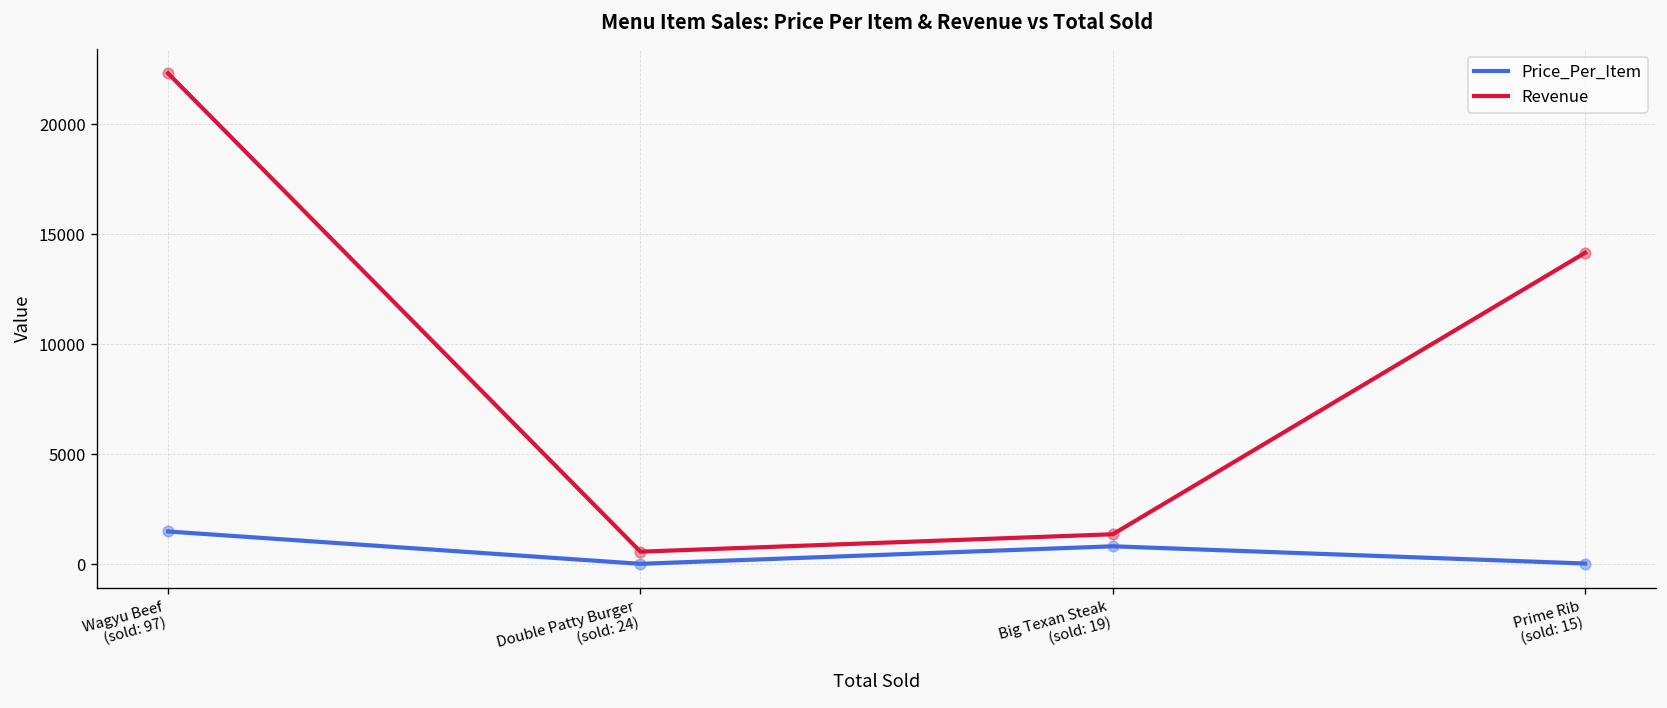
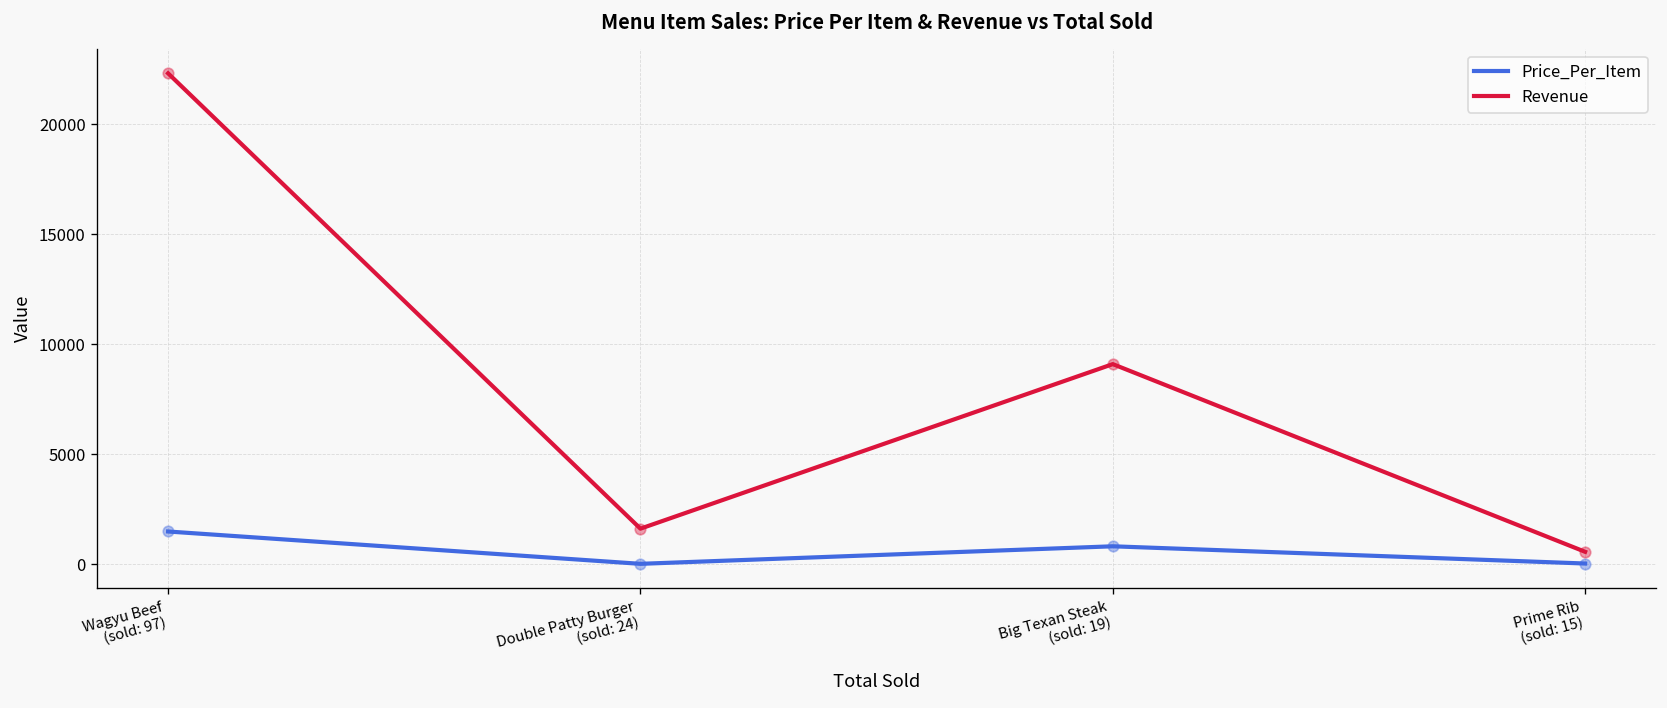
Revenue, Double Patty Burger (sold: 24): 600 -> 1600
Revenue, Big Texan Steak (sold: 19): 1400 -> 9100
Revenue, Prime Rib (sold: 15): 14200 -> 600
